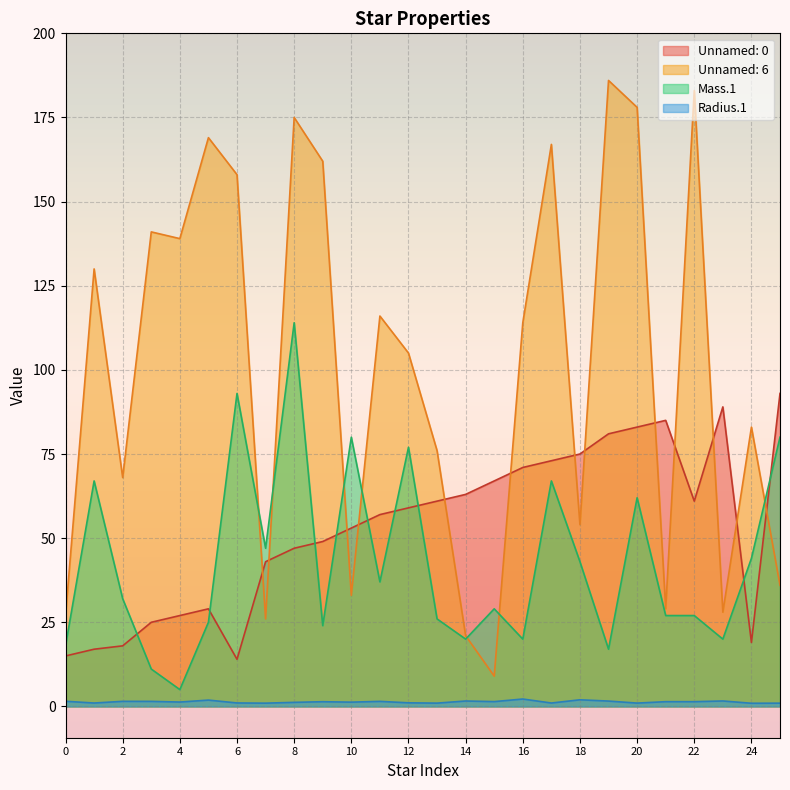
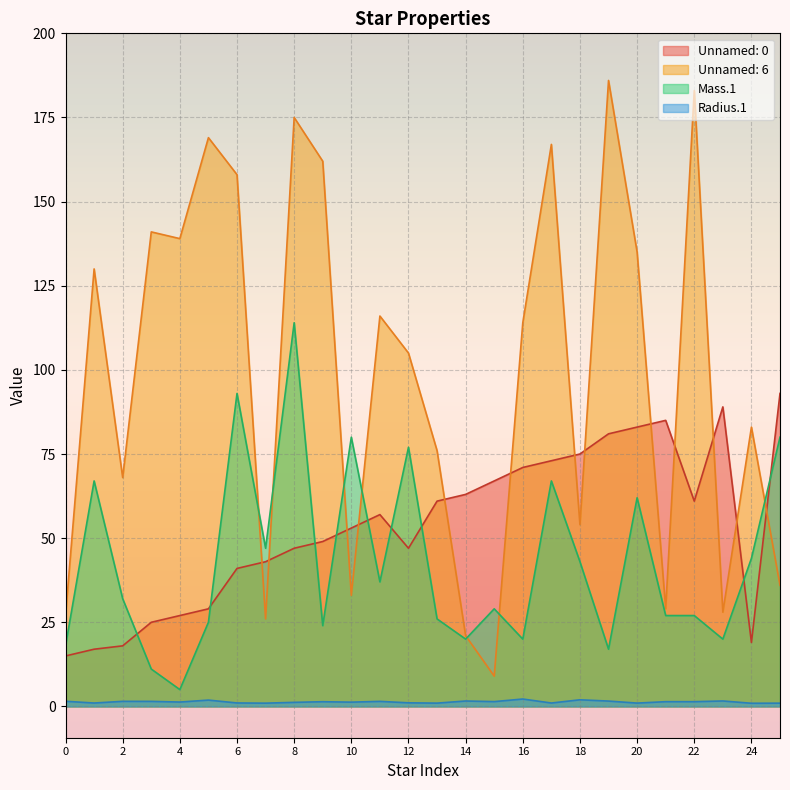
Unnamed: 0, 6: 14 -> 41
Unnamed: 0, 12: 59 -> 47
Unnamed: 6, 20: 178 -> 135
